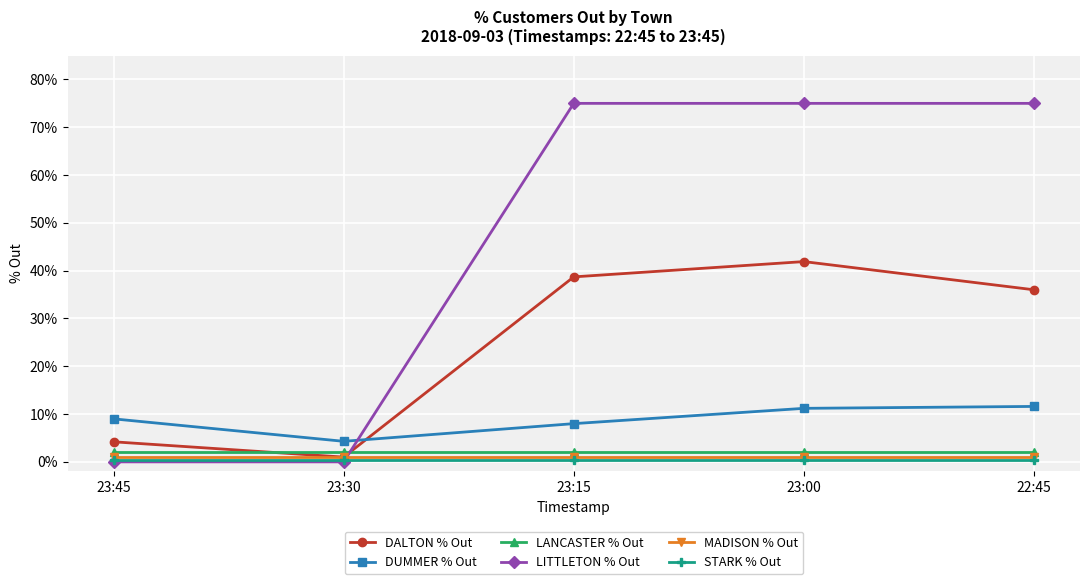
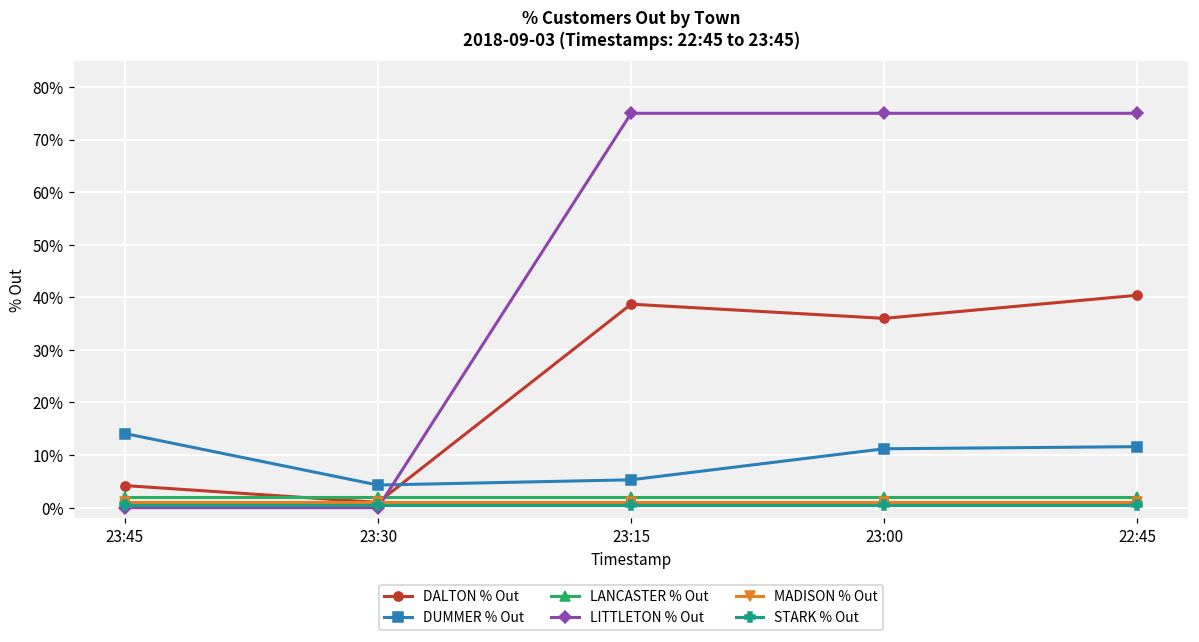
DUMMER % Out, 23:45: 9% -> 14%
DUMMER % Out, 23:15: 8% -> 5%
DALTON % Out, 23:00: 42% -> 36%
DALTON % Out, 22:45: 36% -> 40%
